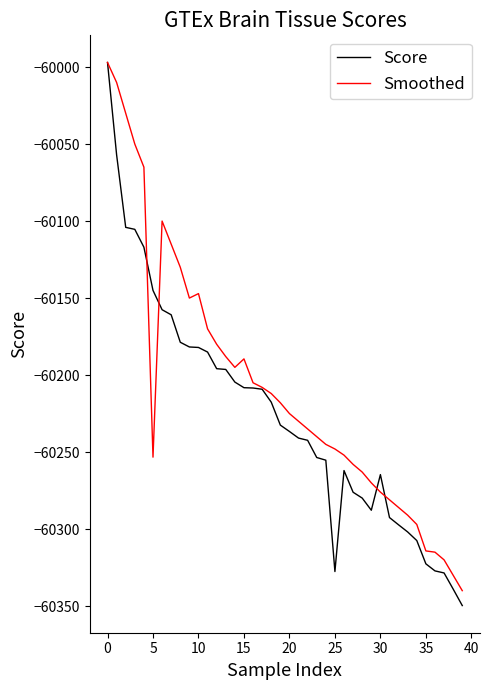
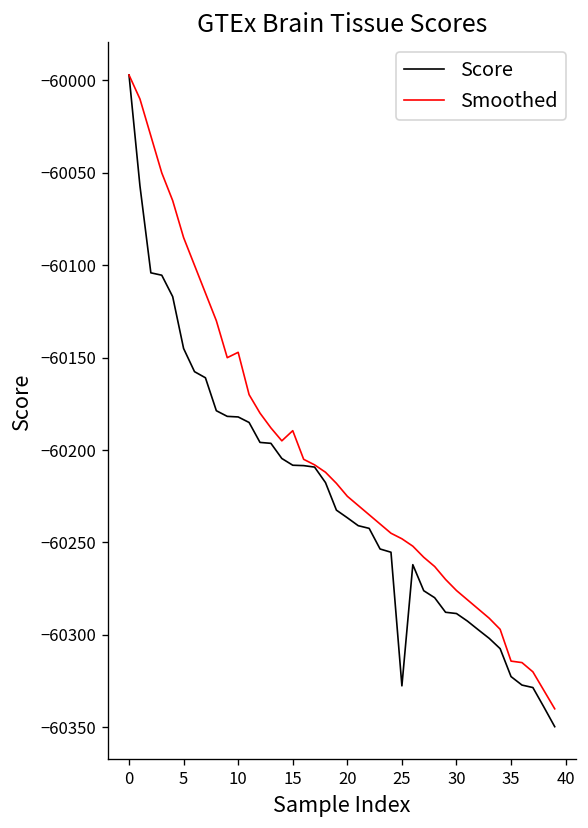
Smoothed, 5: -60253 -> -60085
Score, 30: -60265 -> -60288
